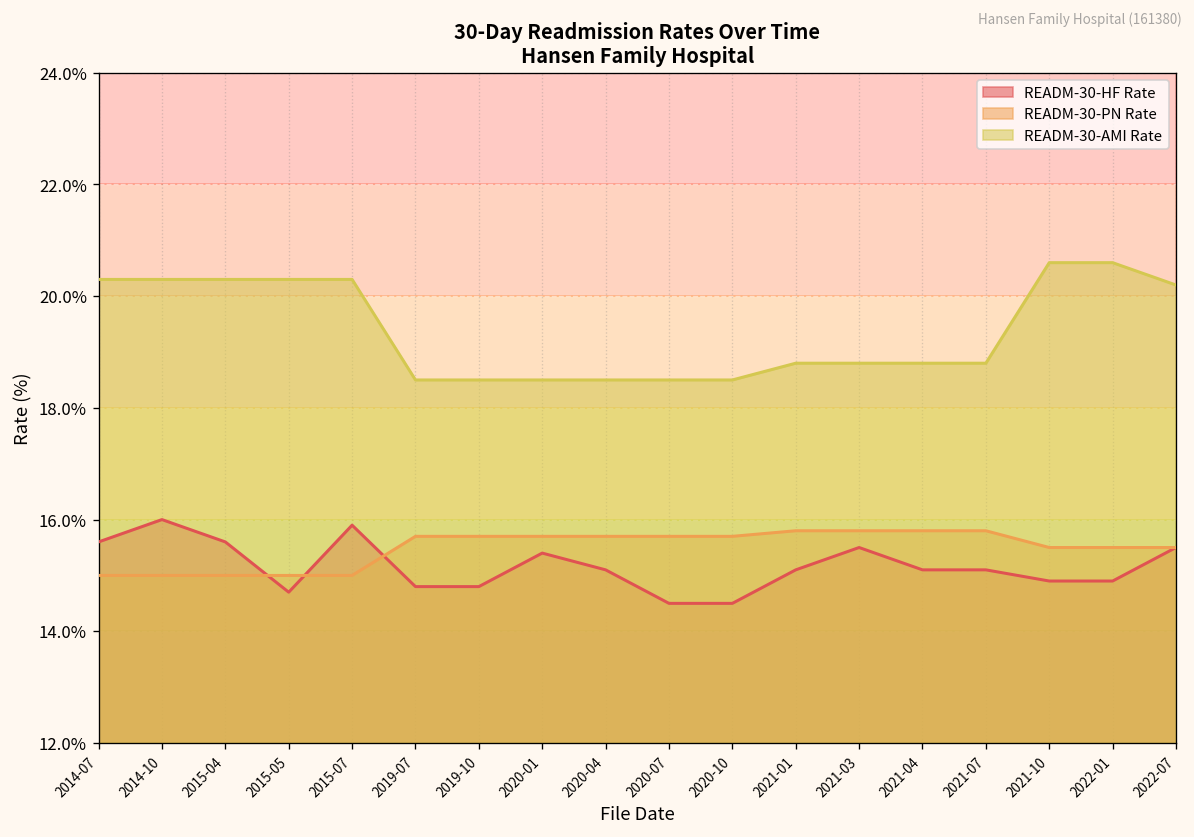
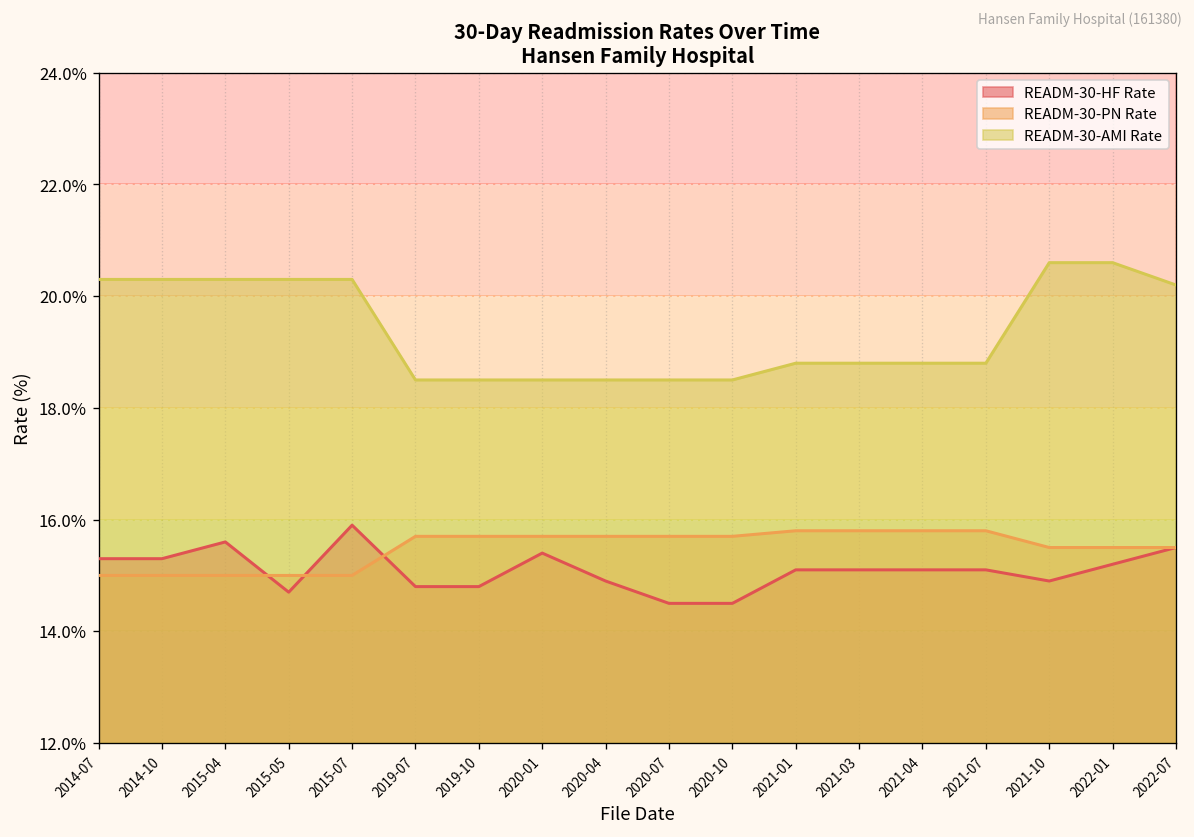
READM-30-HF Rate, 2014-07: 15.6% -> 15.3%
READM-30-HF Rate, 2014-10: 16.0% -> 15.3%
READM-30-HF Rate, 2020-04: 15.1% -> 14.9%
READM-30-HF Rate, 2021-03: 15.5% -> 15.1%
READM-30-HF Rate, 2022-01: 14.9% -> 15.2%
